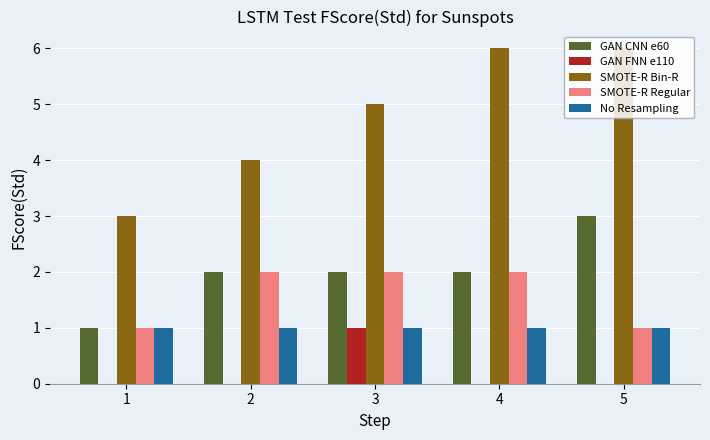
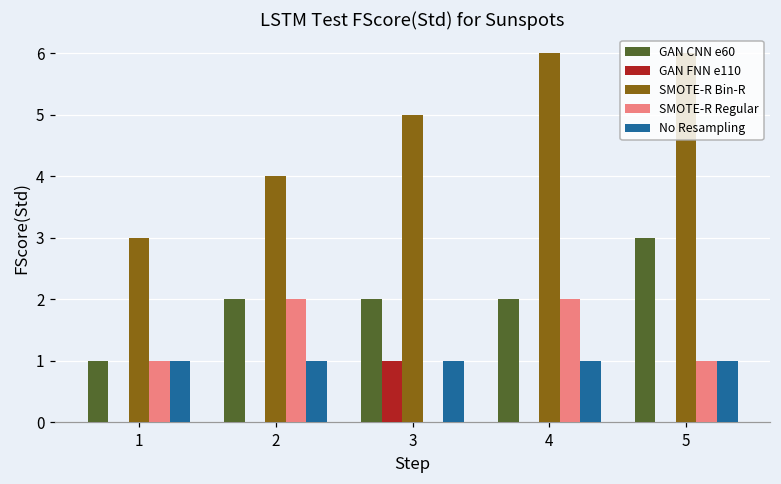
SMOTE-R Regular, 3: 2 -> 0
